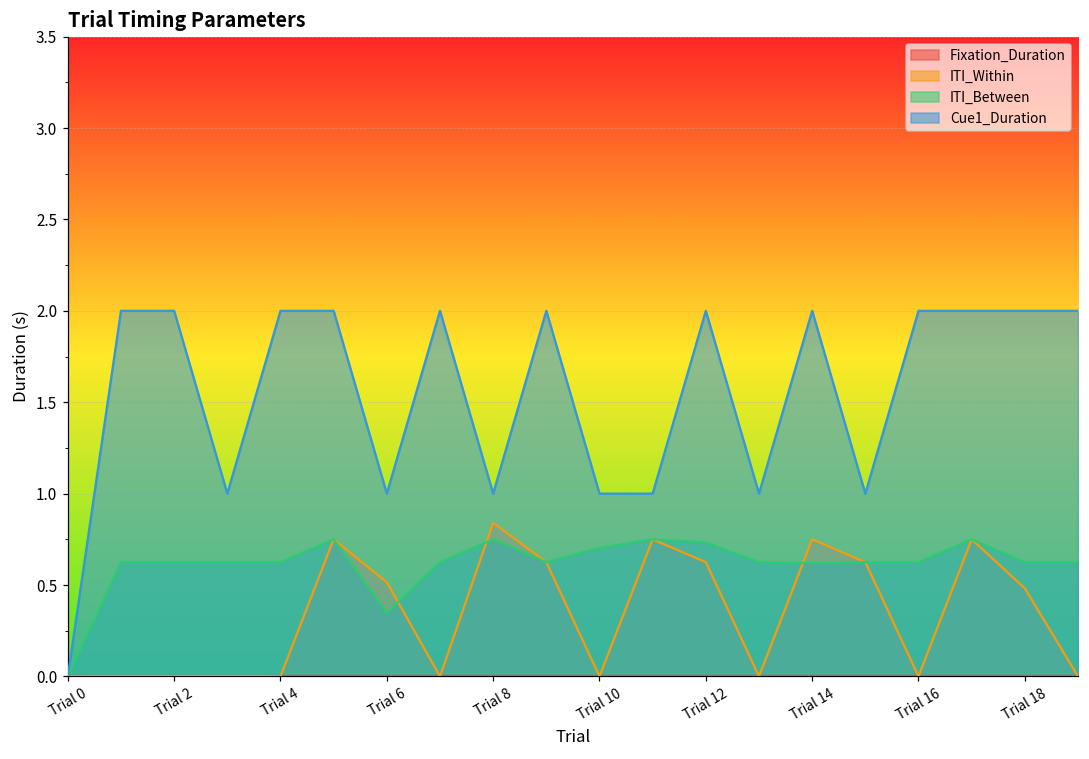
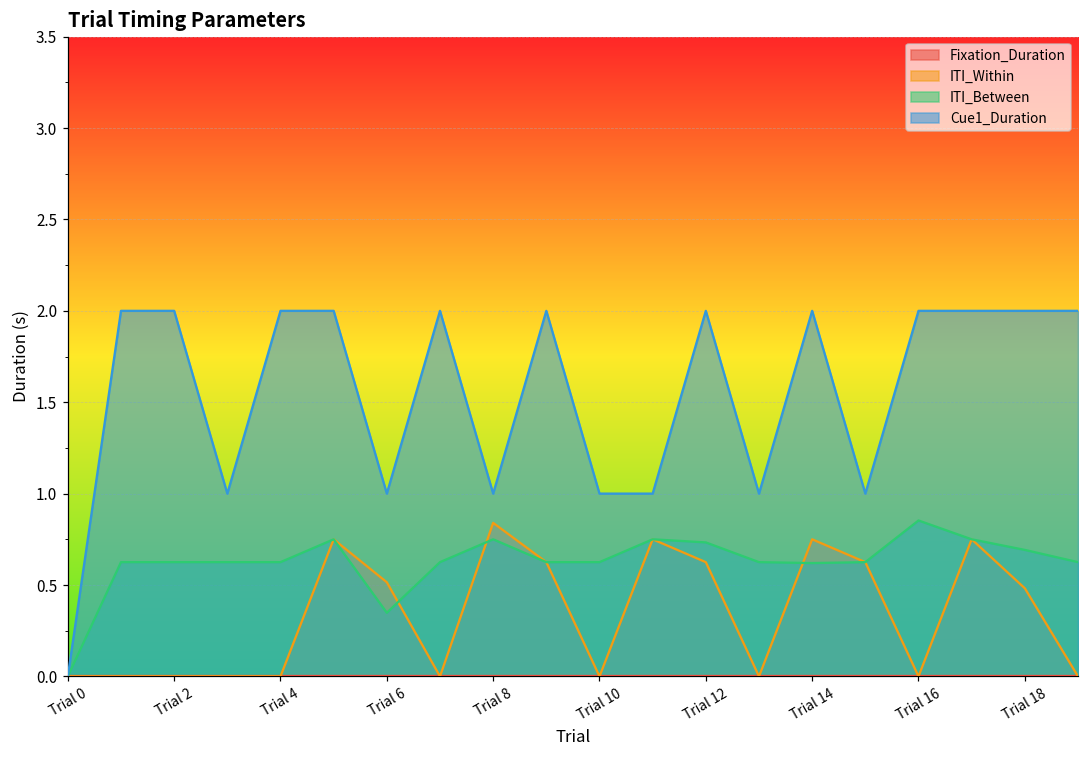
ITI_Between, Trial 10: 0.70 -> 0.63
ITI_Between, Trial 16: 0.63 -> 0.85
ITI_Between, Trial 18: 0.63 -> 0.69
